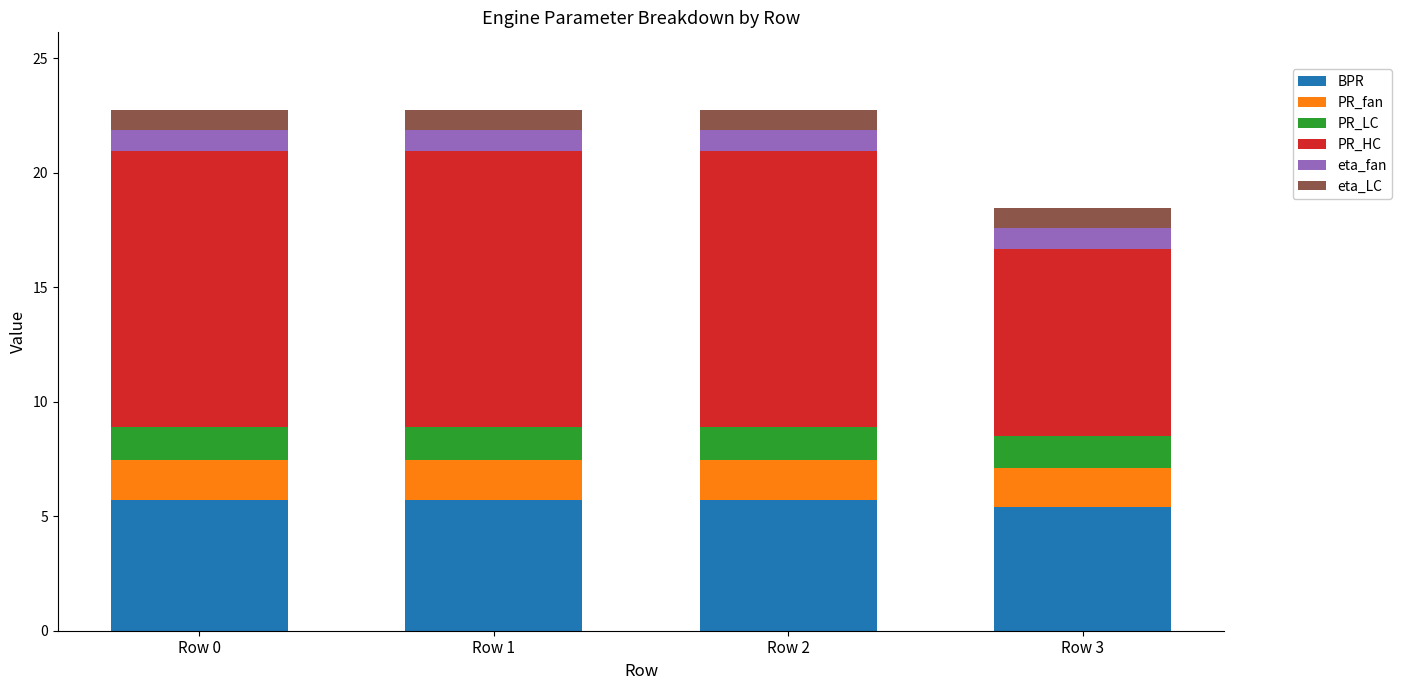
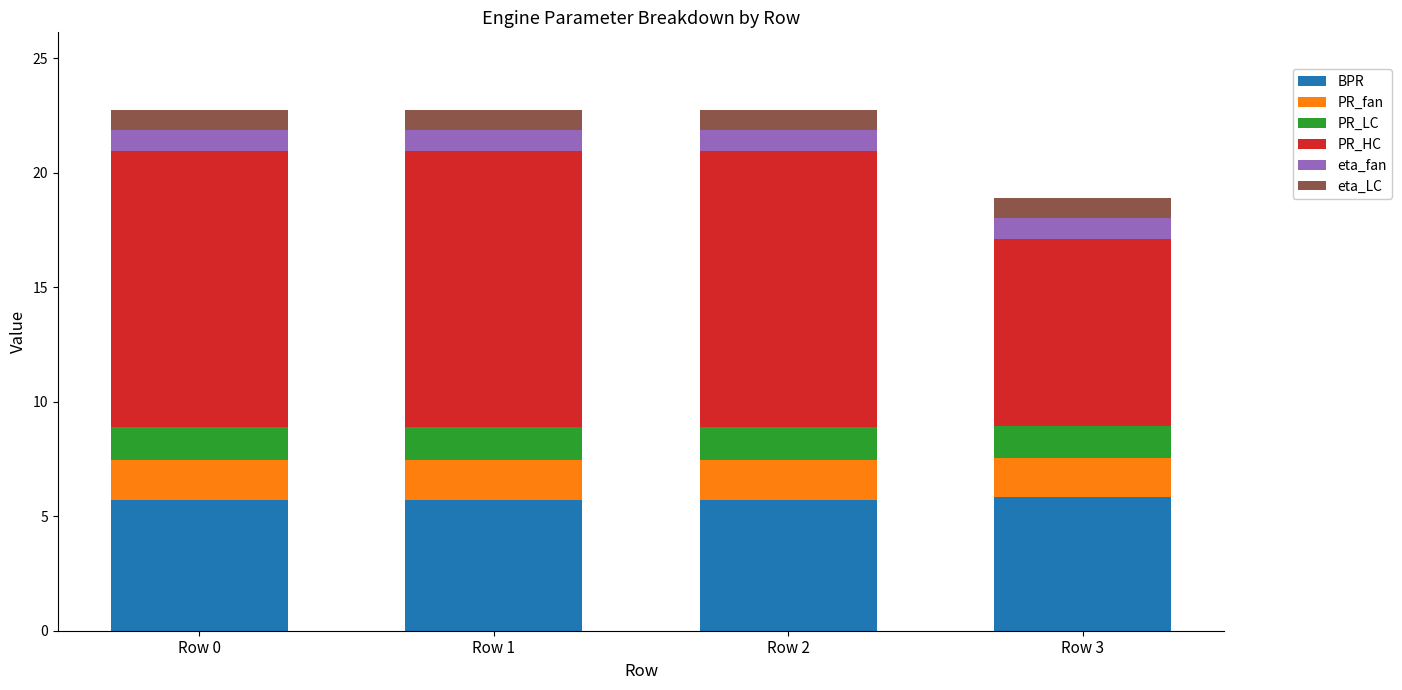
BPR, Row 3: 5.4 -> 5.8
